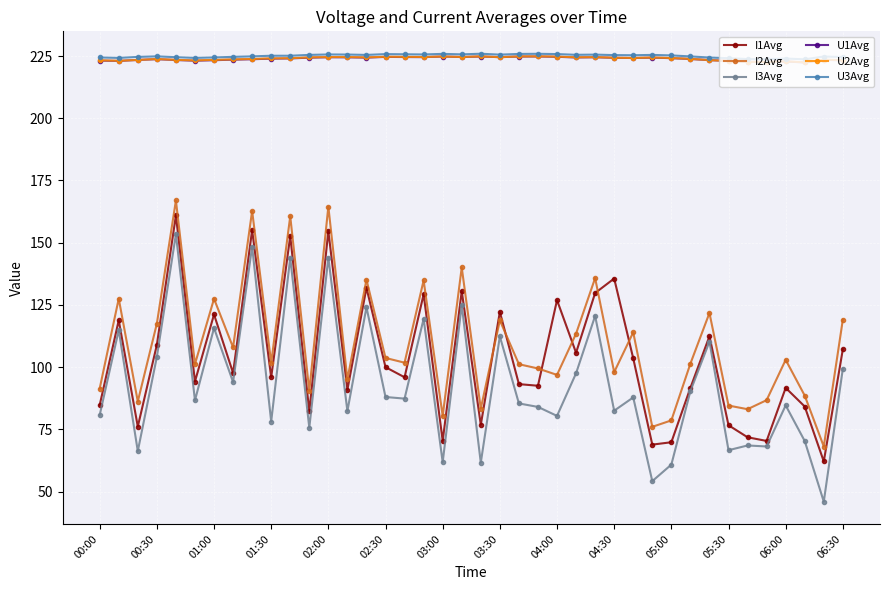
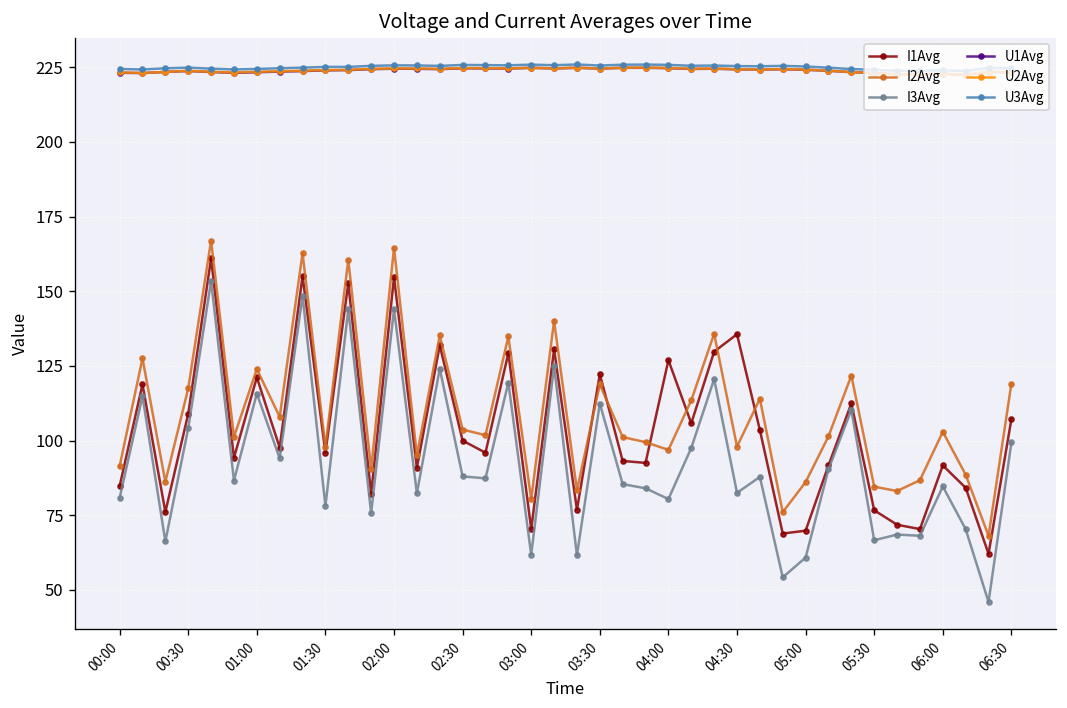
I2Avg, 01:00: 127 -> 124
I2Avg, 01:30: 102 -> 98
I2Avg, 05:00: 79 -> 86
